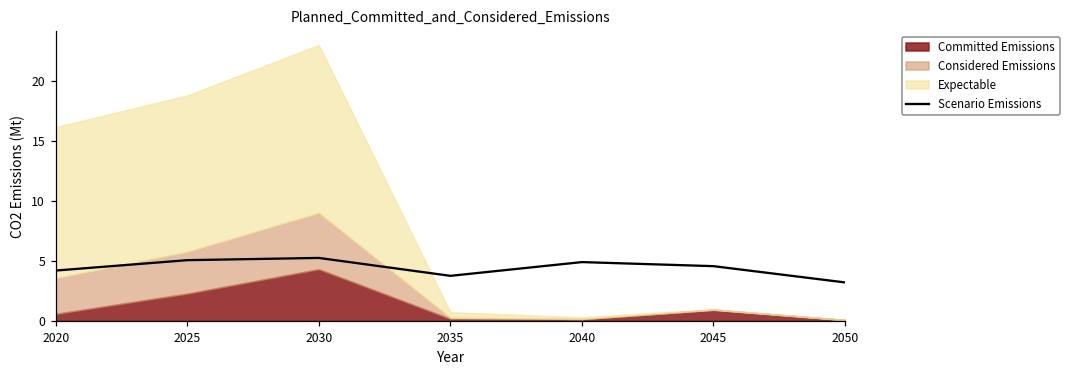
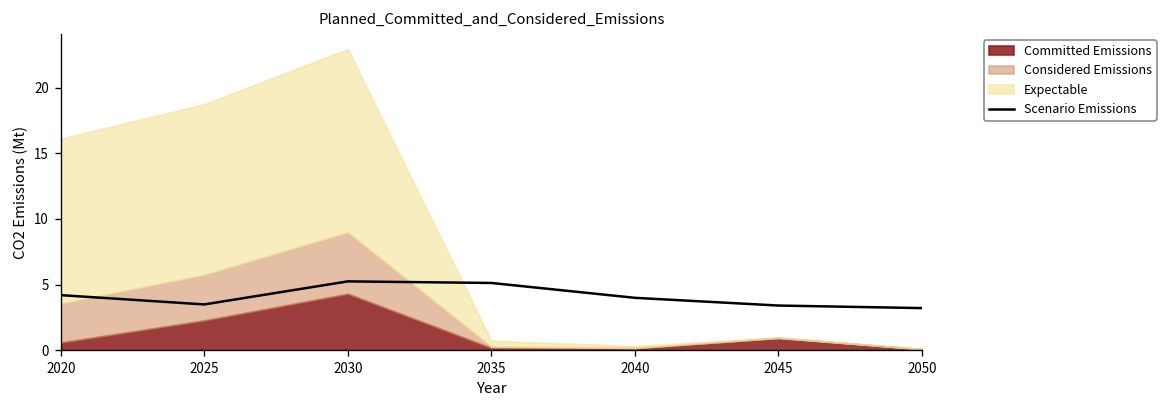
Scenario Emissions, 2025: 5.1 -> 3.5
Scenario Emissions, 2035: 3.7 -> 5.1
Scenario Emissions, 2040: 4.9 -> 4.0
Scenario Emissions, 2045: 4.6 -> 3.4
